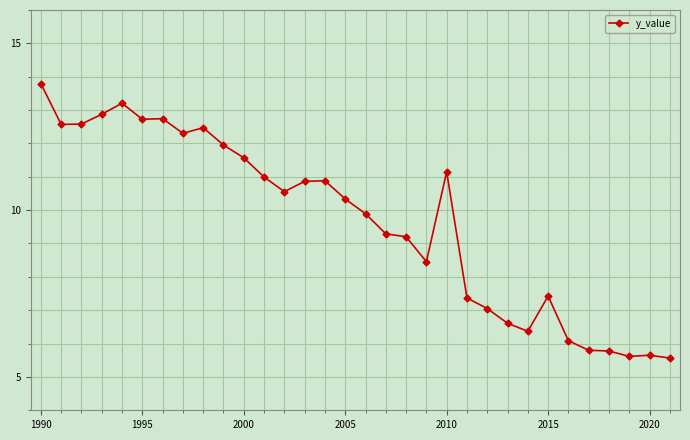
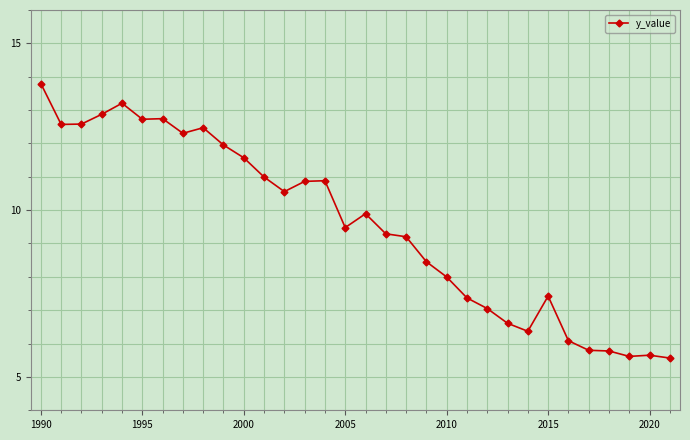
2005: 10.3 -> 9.5
2010: 11.1 -> 8.0
